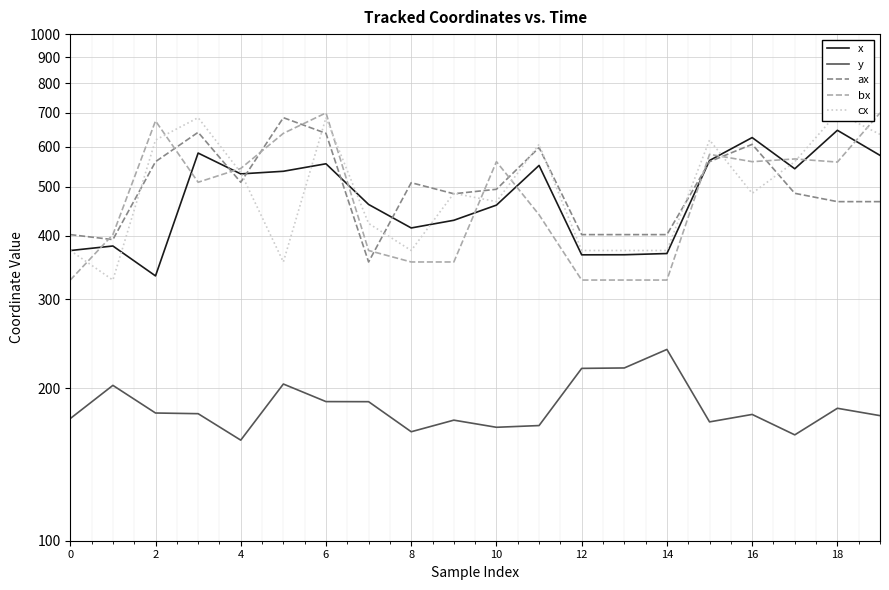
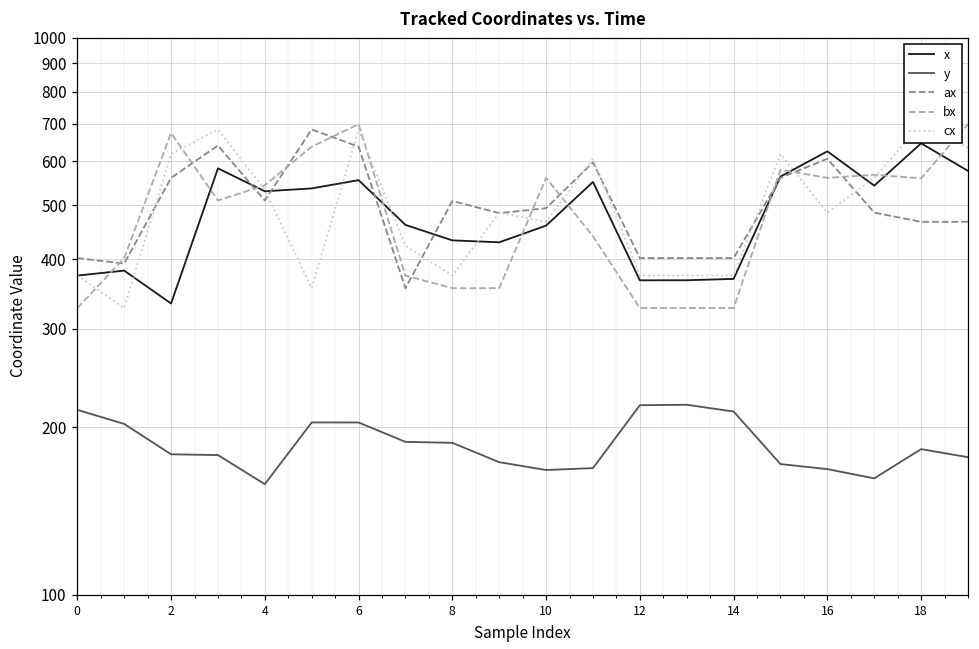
y, 0: 174 -> 215
y, 6: 188 -> 204
x, 8: 410 -> 430
y, 8: 164 -> 187
y, 14: 240 -> 213
y, 16: 178 -> 168
